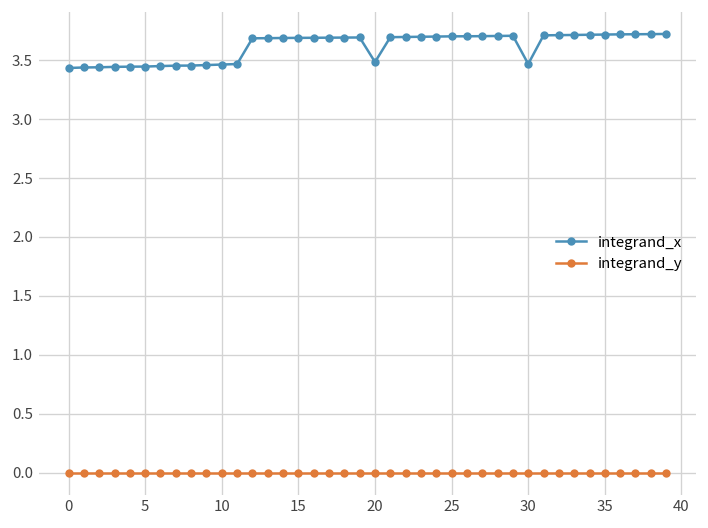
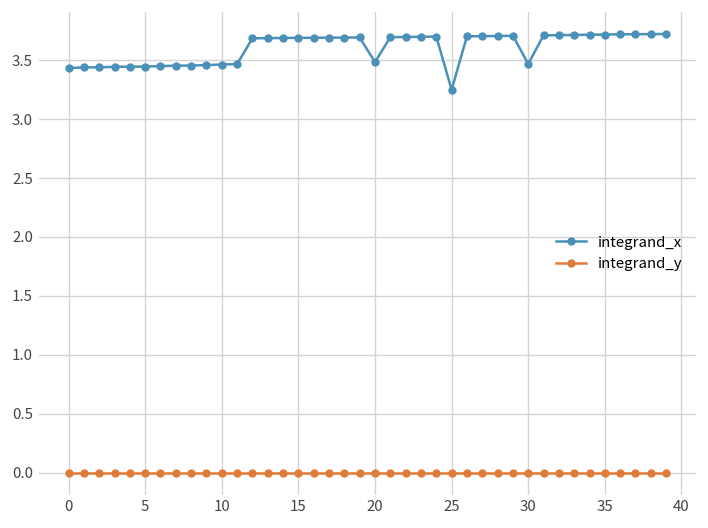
integrand_x, 25: 3.7 -> 3.2
